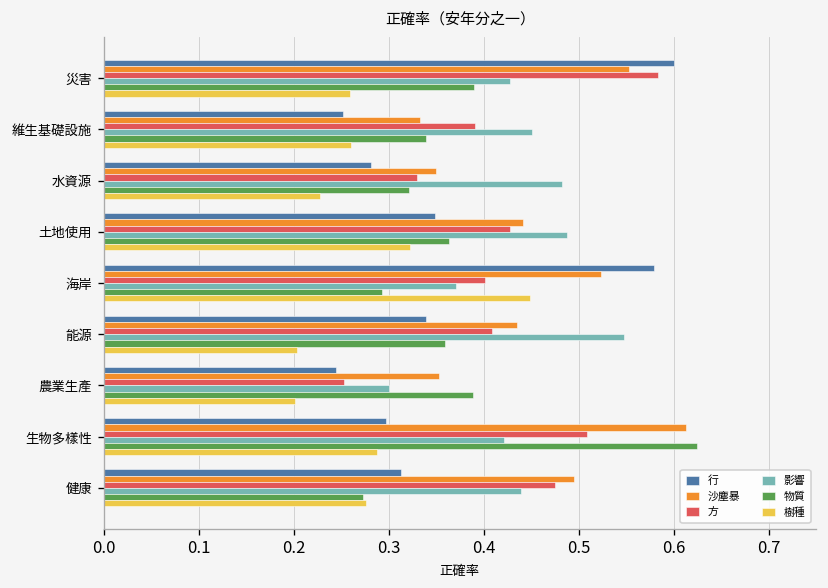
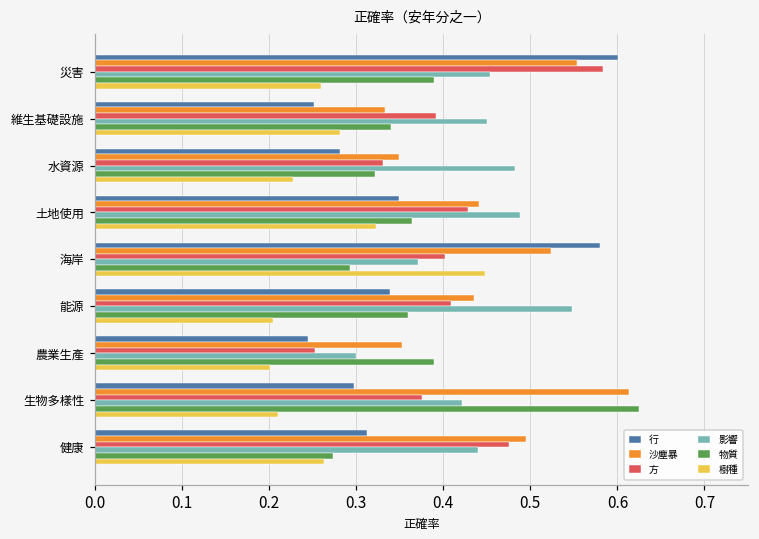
影響, 災害: 0.43 -> 0.45
樹種, 維生基礎設施: 0.26 -> 0.28
⽅, 生物多樣性: 0.51 -> 0.38
樹種, 生物多樣性: 0.29 -> 0.21
樹種, 健康: 0.28 -> 0.26
